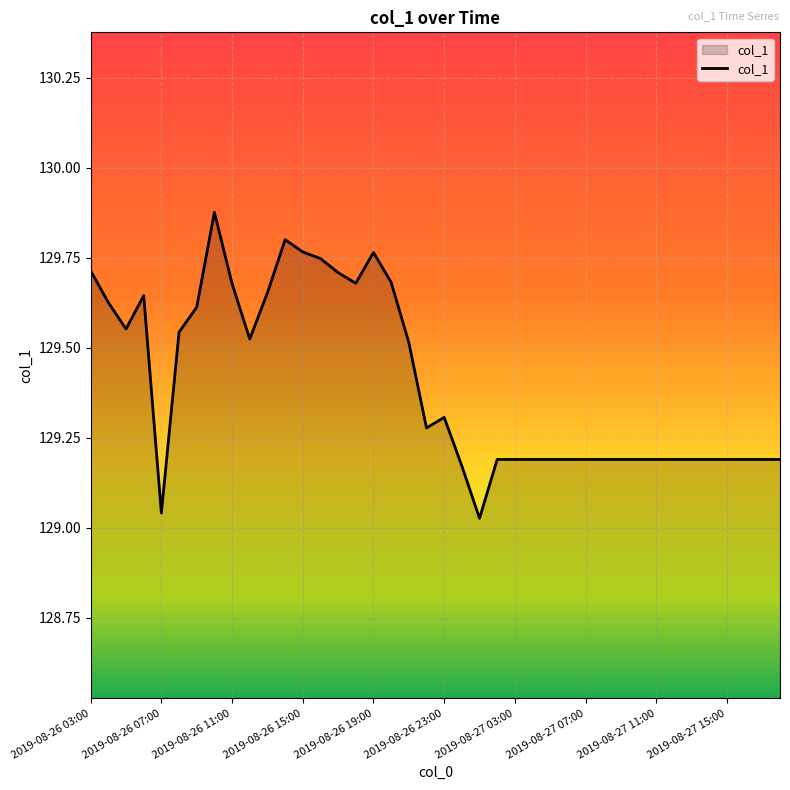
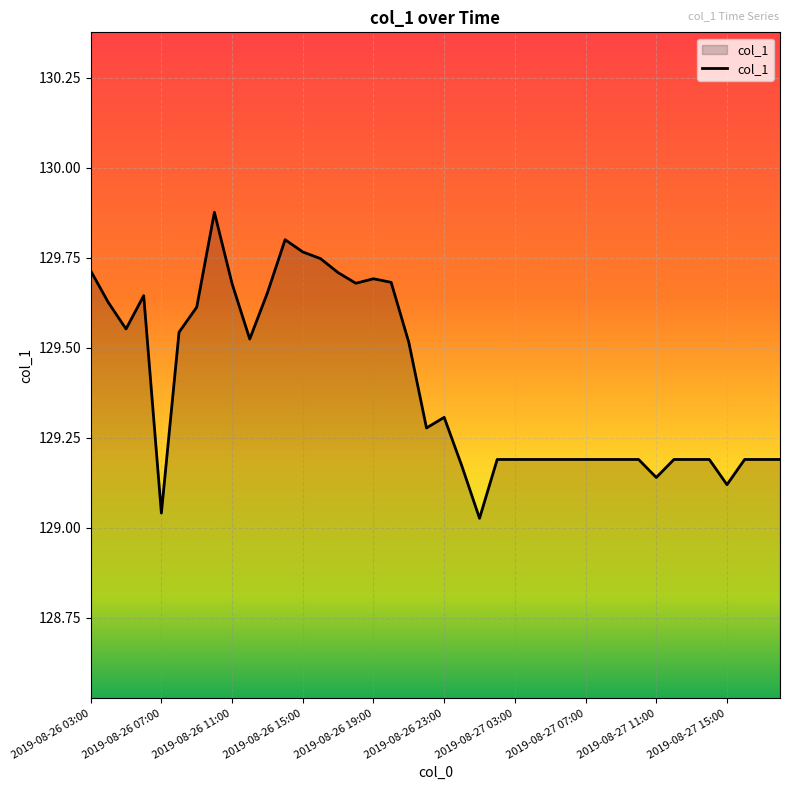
2019-08-26 19:00: 129.77 -> 129.69
2019-08-27 11:00: 129.19 -> 129.14
2019-08-27 15:00: 129.19 -> 129.12
